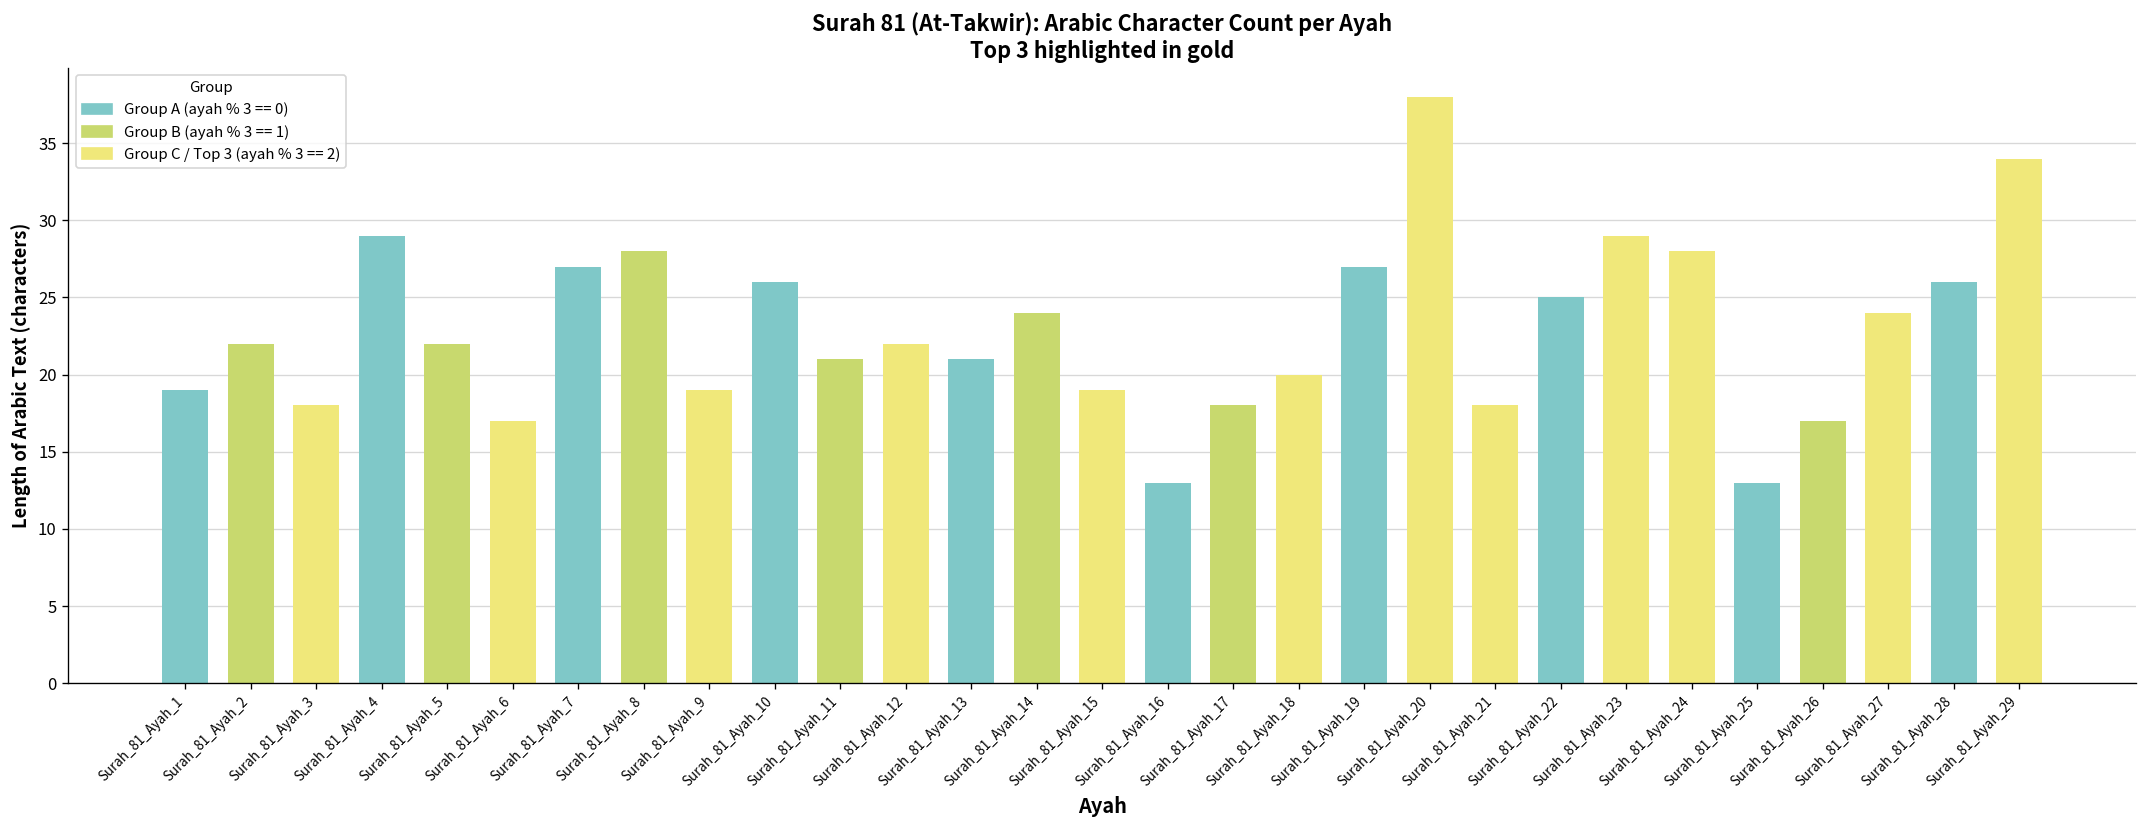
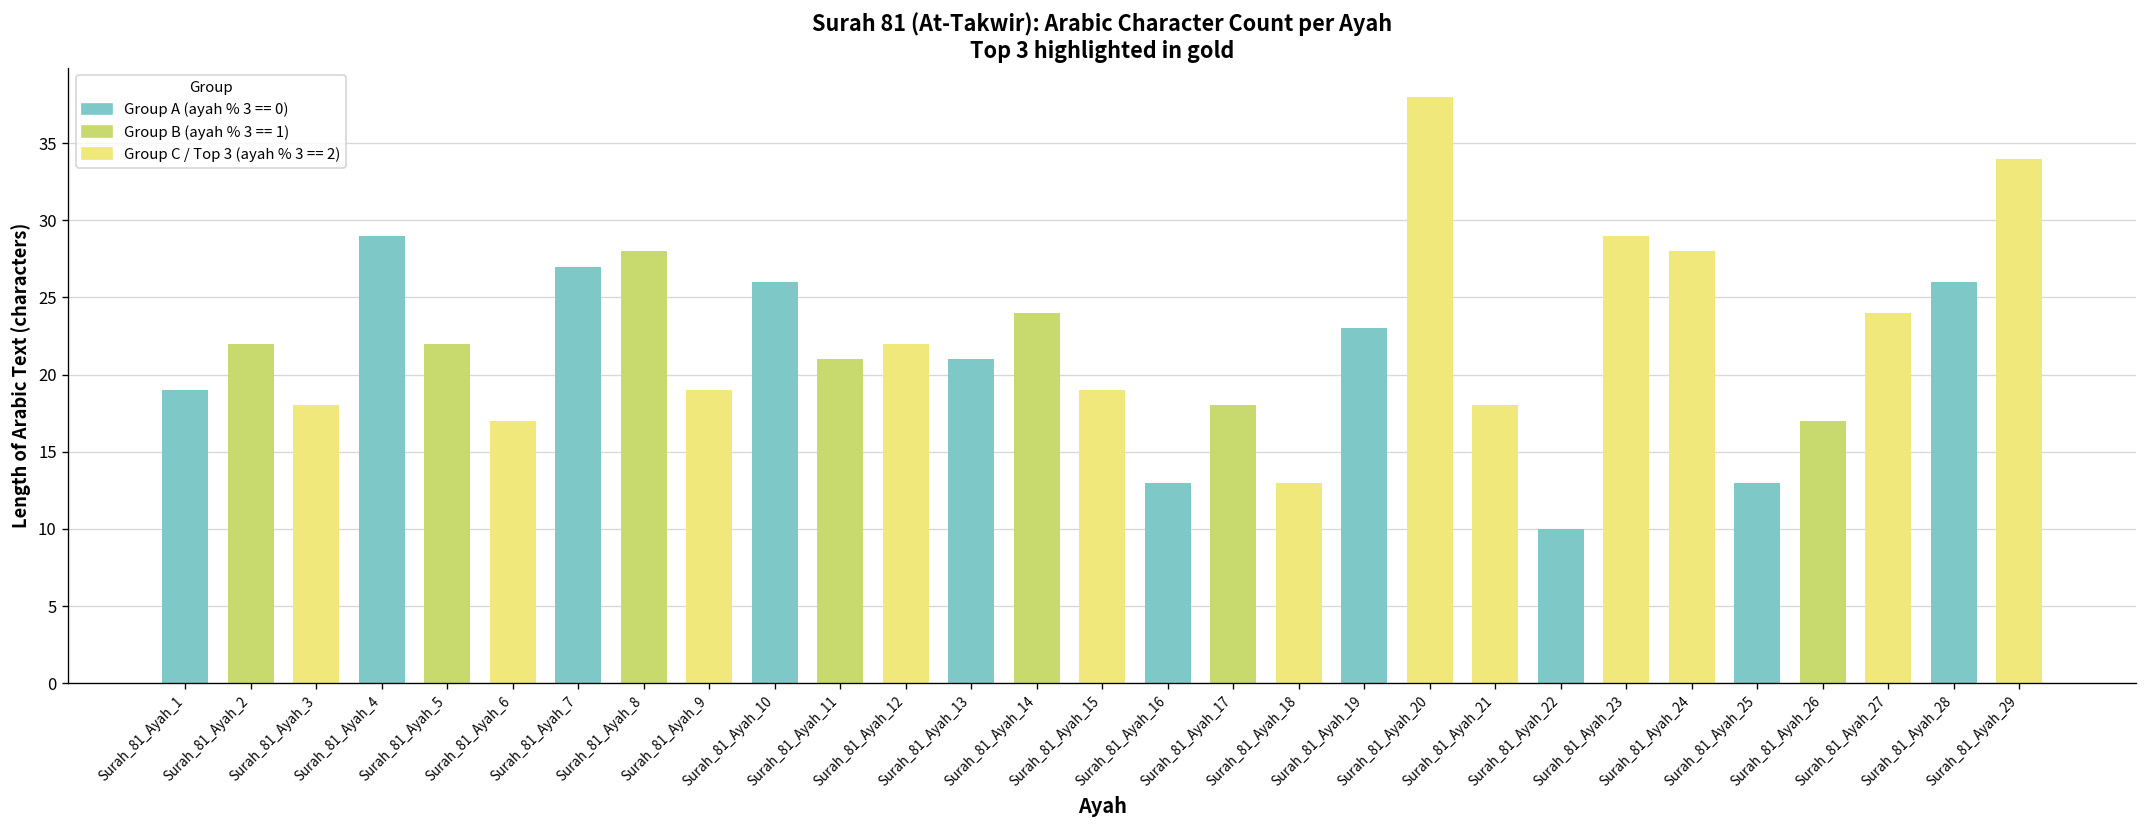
Surah_81_Ayah_18: 20 -> 13
Surah_81_Ayah_19: 27 -> 23
Surah_81_Ayah_22: 25 -> 10
